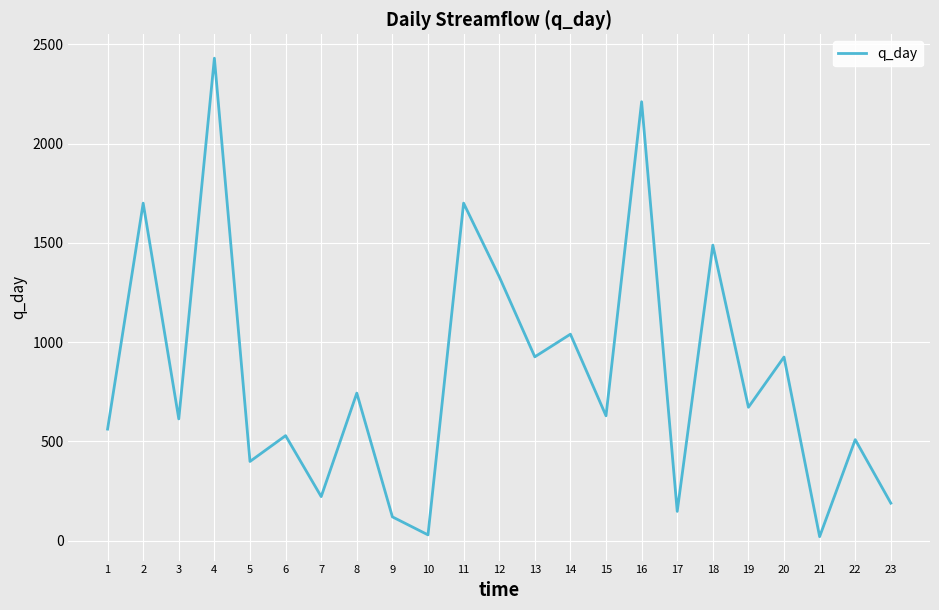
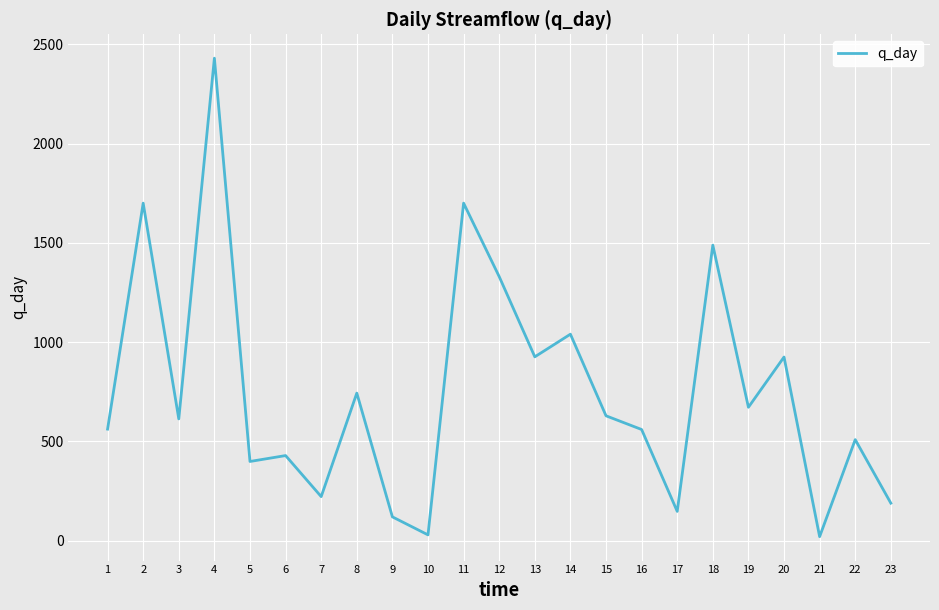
6: 530 -> 430
16: 2210 -> 560
